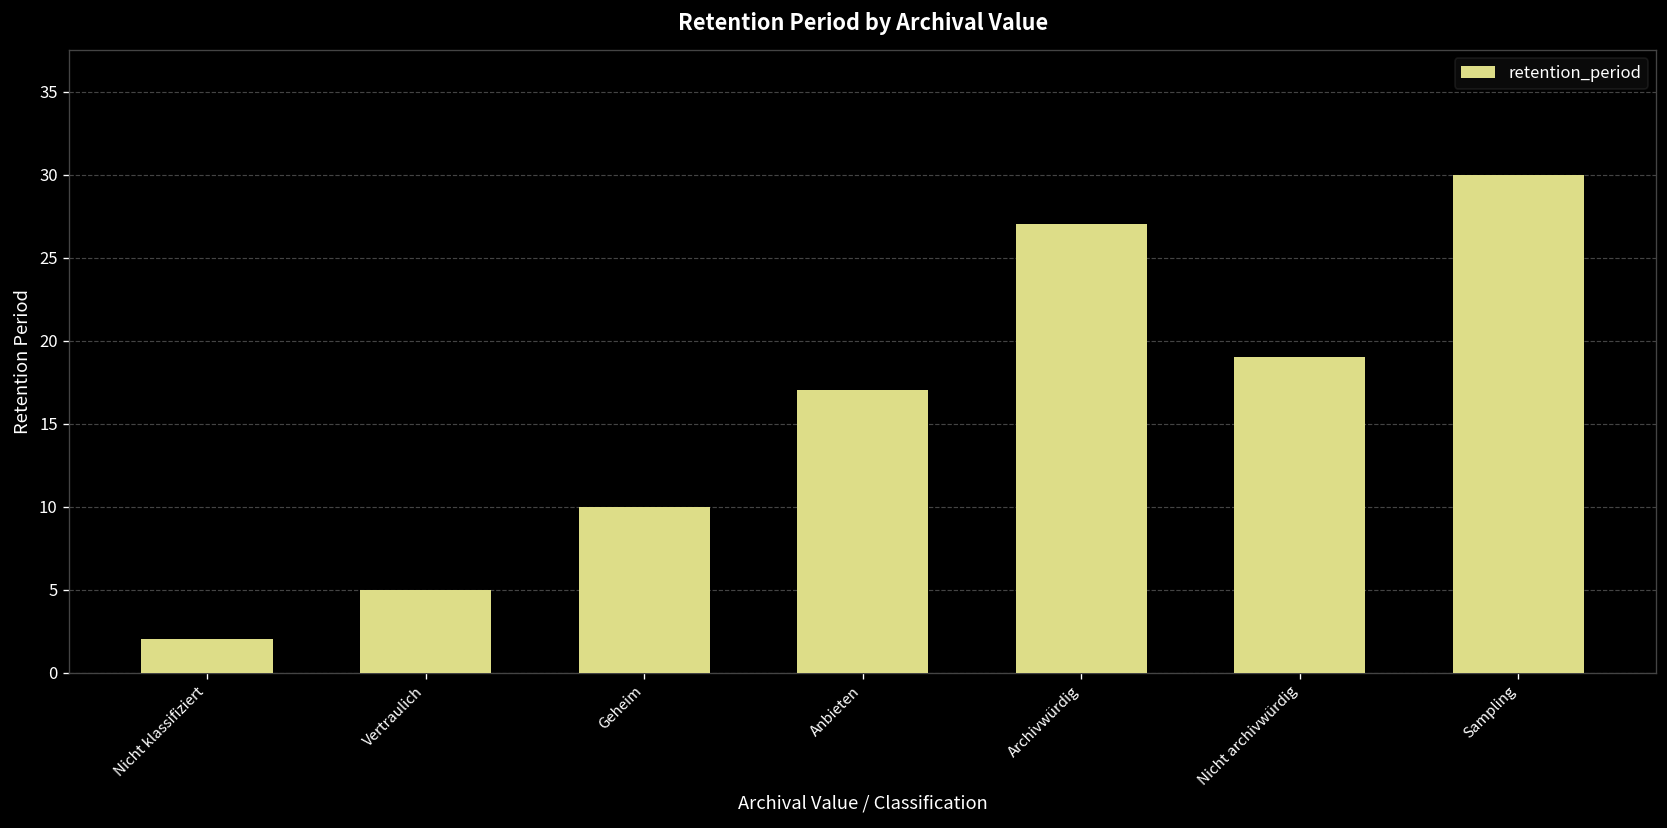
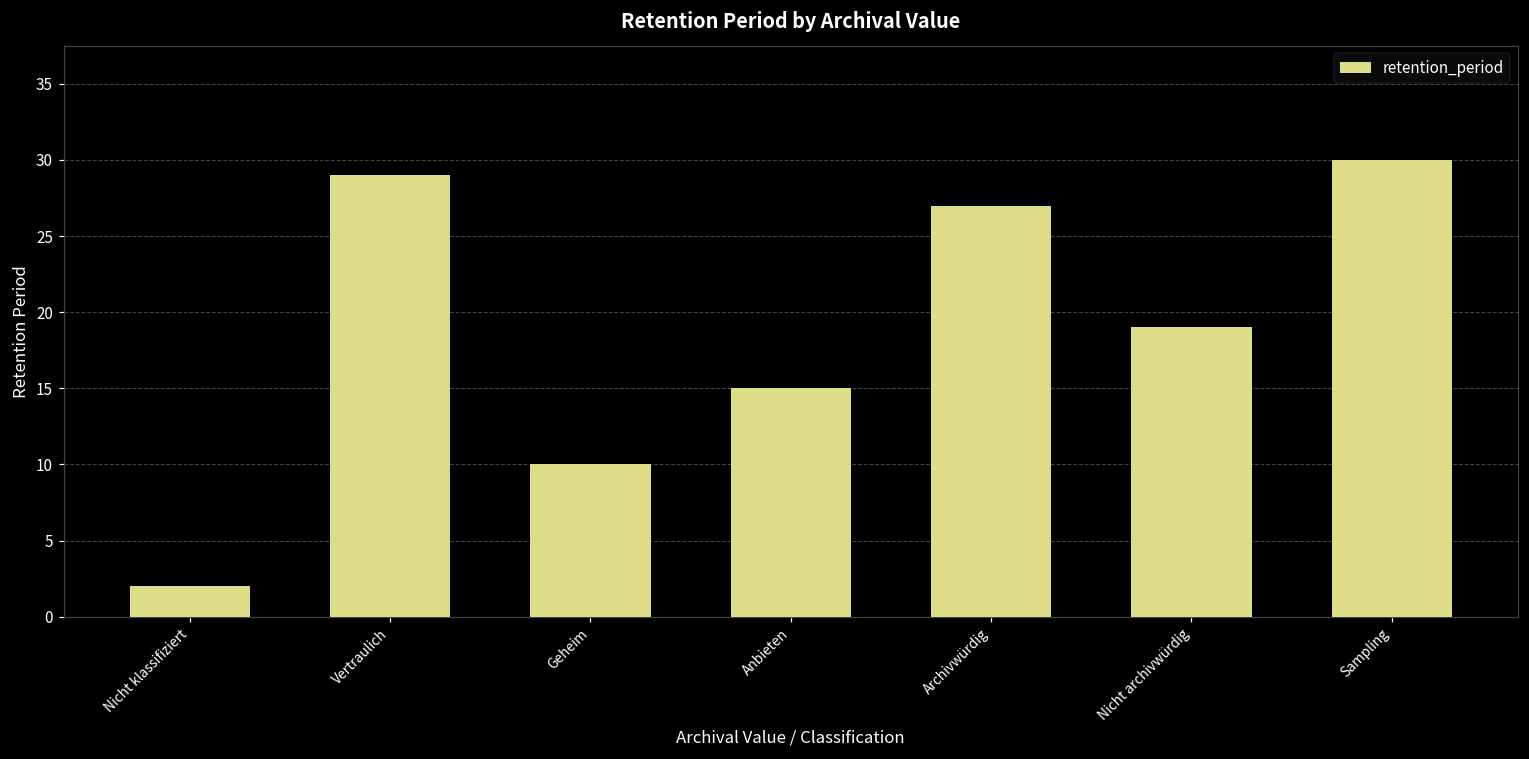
Vertraulich: 5 -> 29
Anbieten: 17 -> 15
